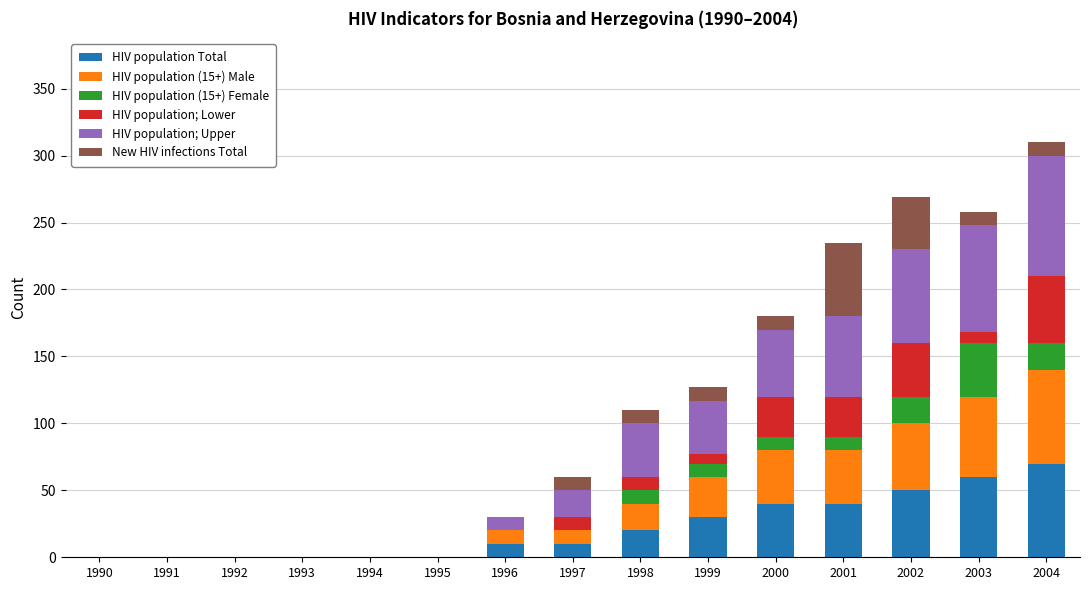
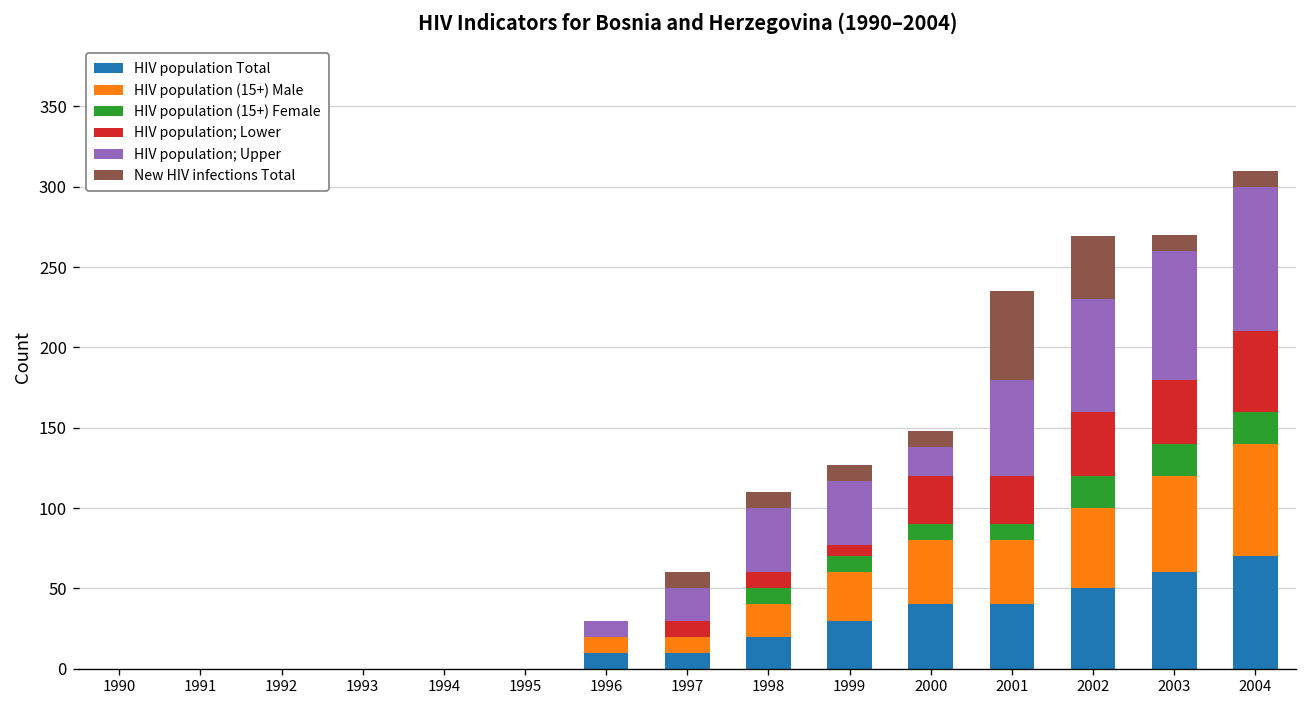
HIV population; Upper, 2000: 50 -> 18
HIV population (15+) Female, 2003: 40 -> 20
HIV population; Lower, 2003: 8 -> 40
